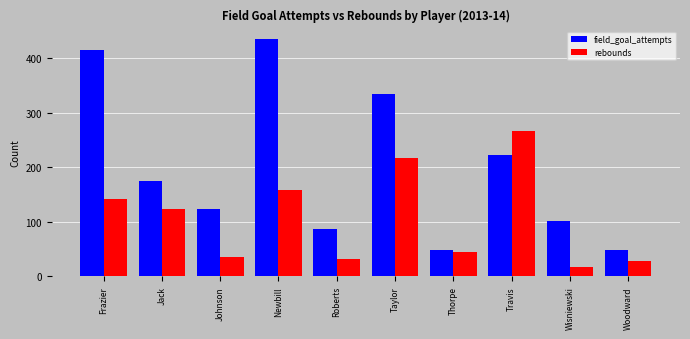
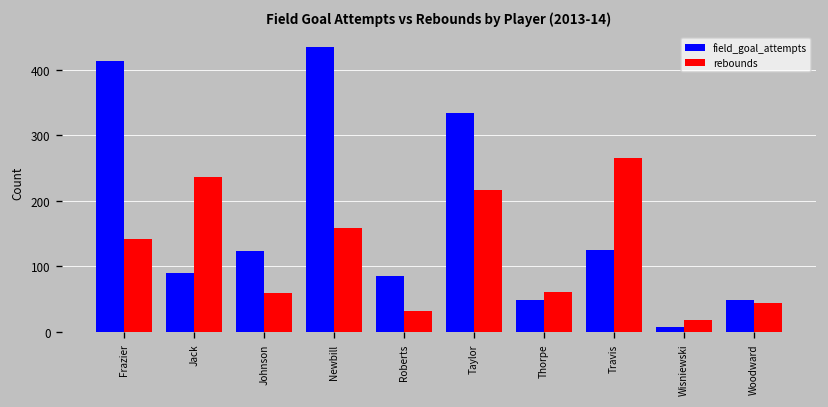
field_goal_attempts, Jack: 170 -> 90
rebounds, Jack: 120 -> 240
rebounds, Johnson: 40 -> 60
rebounds, Thorpe: 50 -> 60
field_goal_attempts, Travis: 220 -> 130
field_goal_attempts, Wisniewski: 100 -> 10
rebounds, Woodward: 30 -> 40
